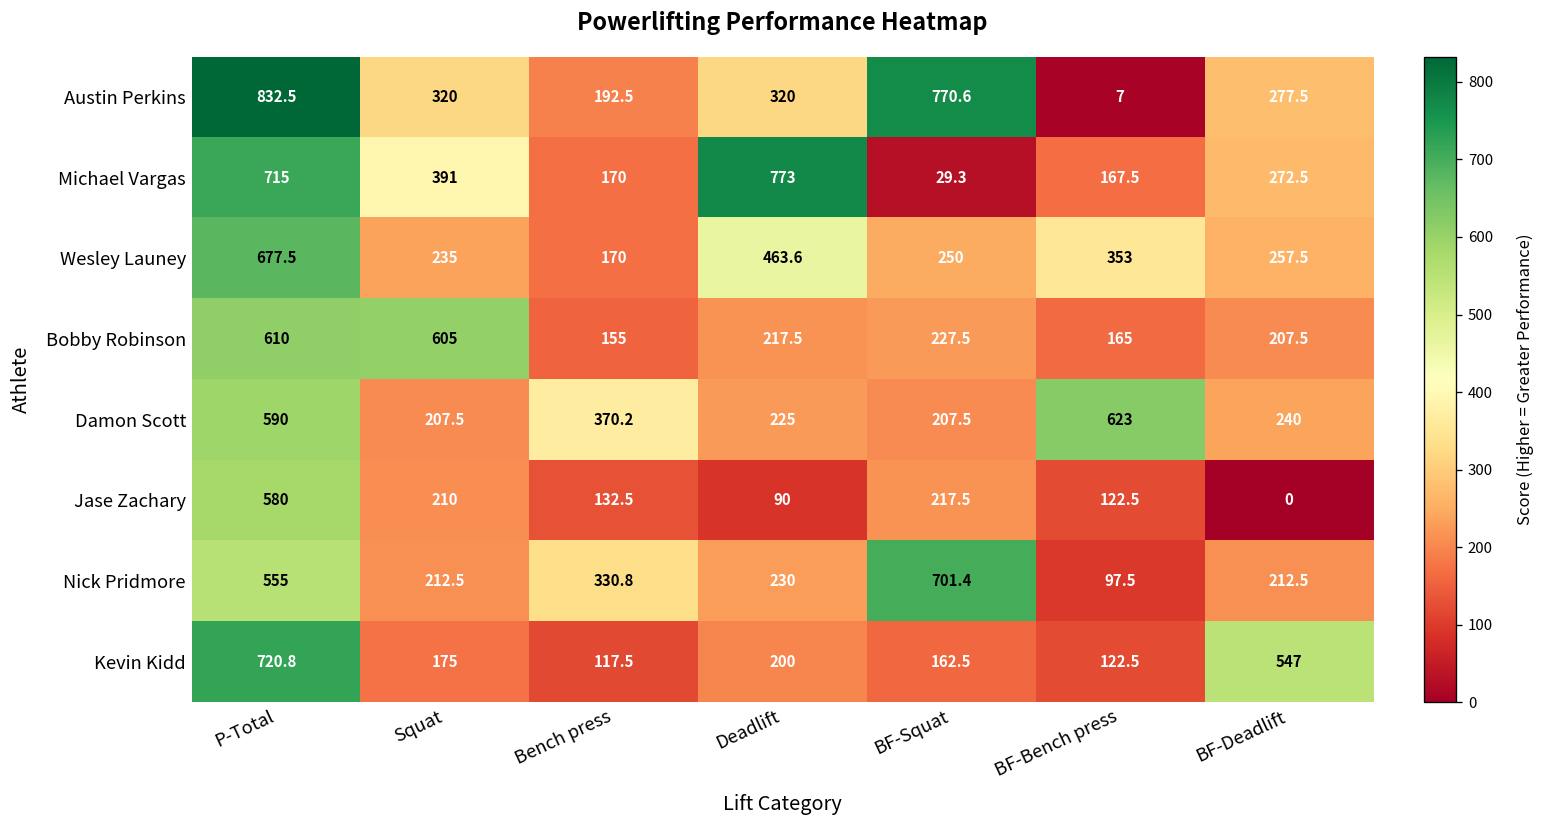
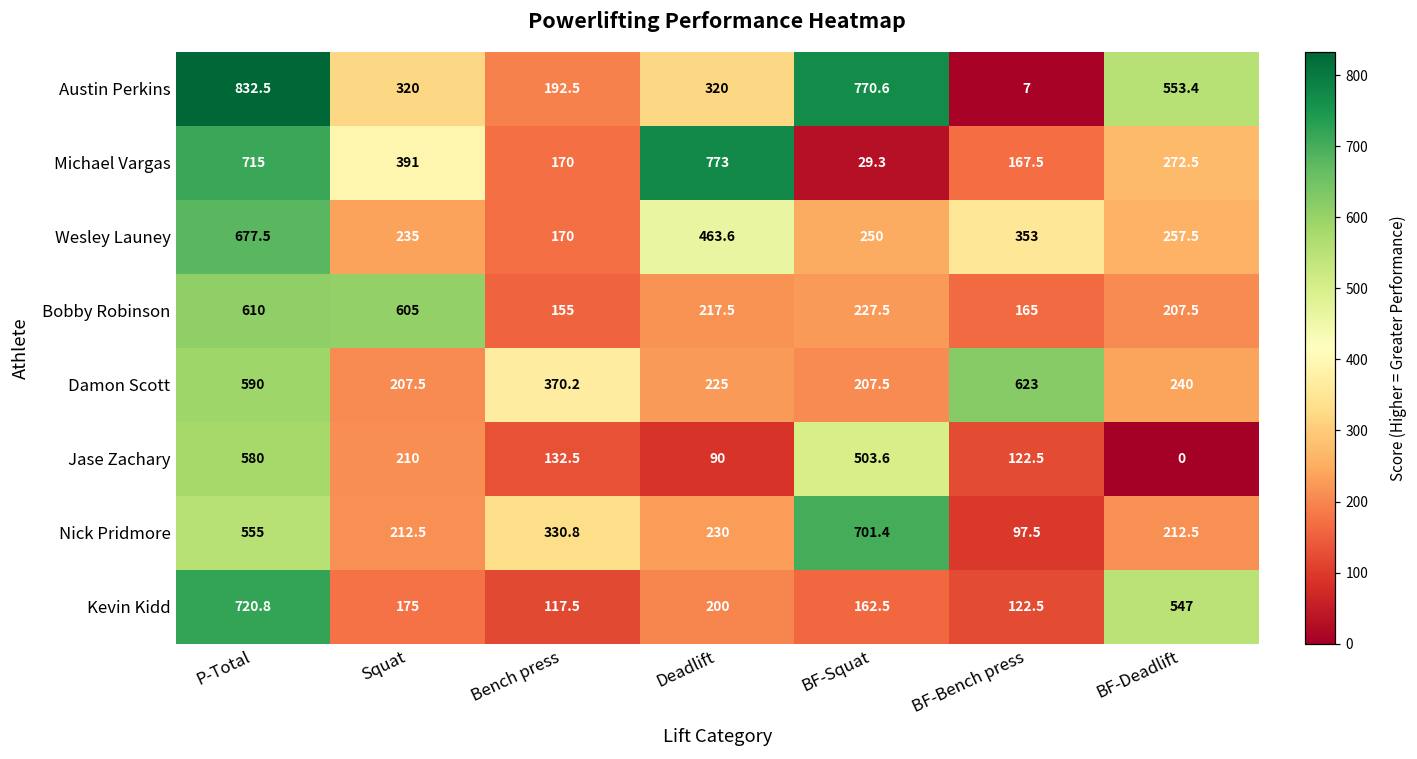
Austin Perkins, BF-Deadlift: 277.5 -> 553.4
Jase Zachary, BF-Squat: 217.5 -> 503.6
